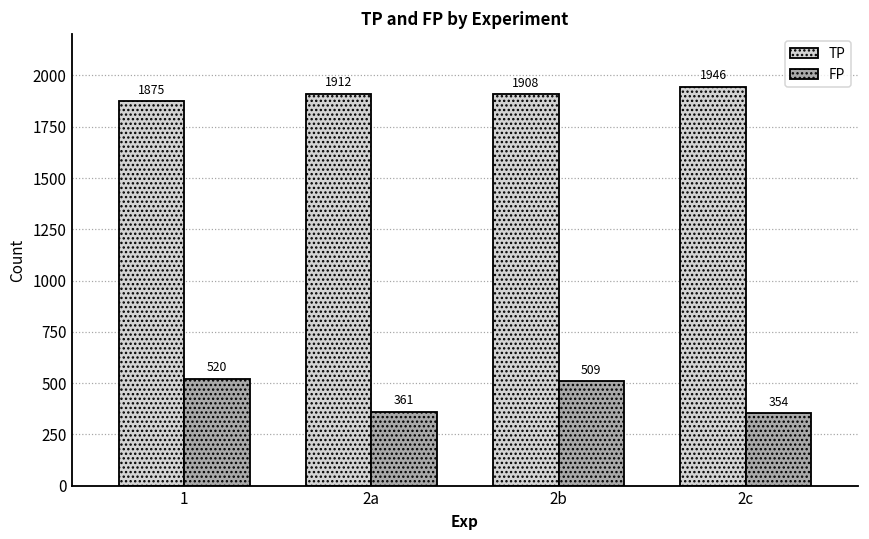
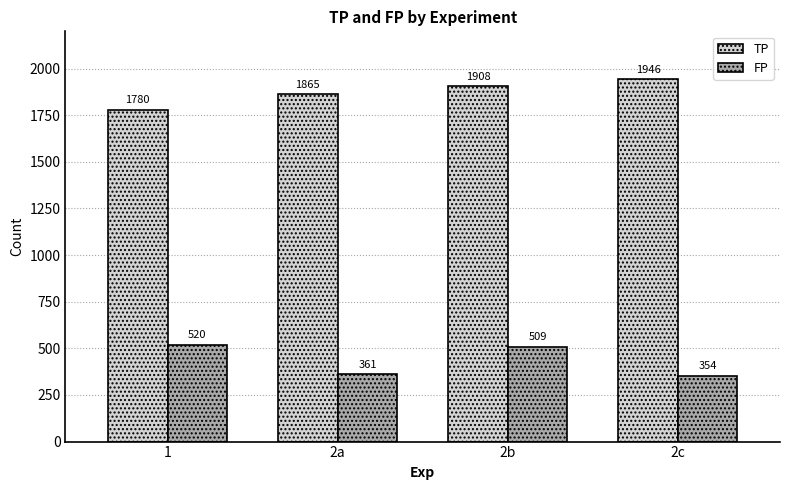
TP, 1: 1875 -> 1780
TP, 2a: 1912 -> 1865
